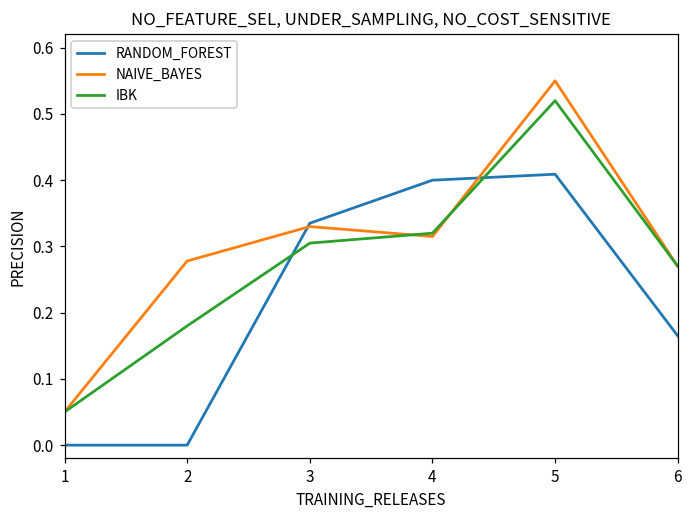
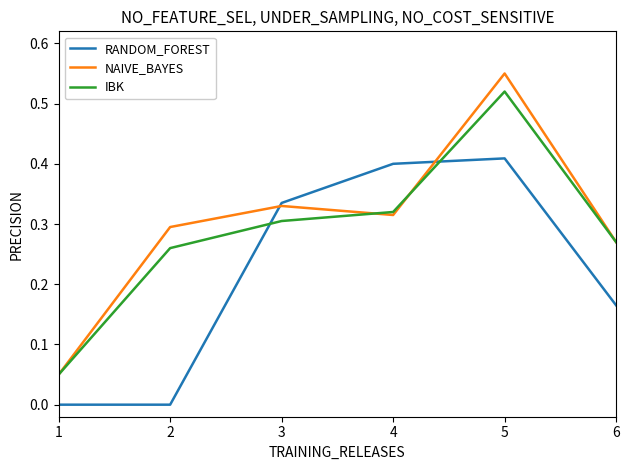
NAIVE_BAYES, 2: 0.28 -> 0.30
IBK, 2: 0.18 -> 0.26
